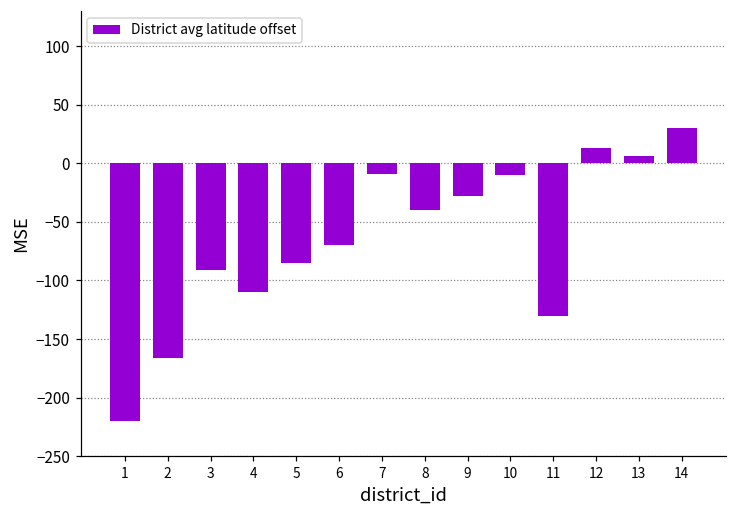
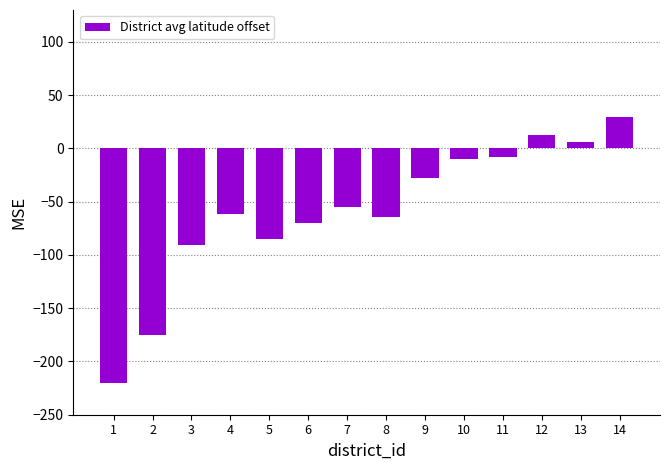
2: -166 -> -175
4: -110 -> -62
7: -9 -> -55
8: -40 -> -64
11: -130 -> -8
